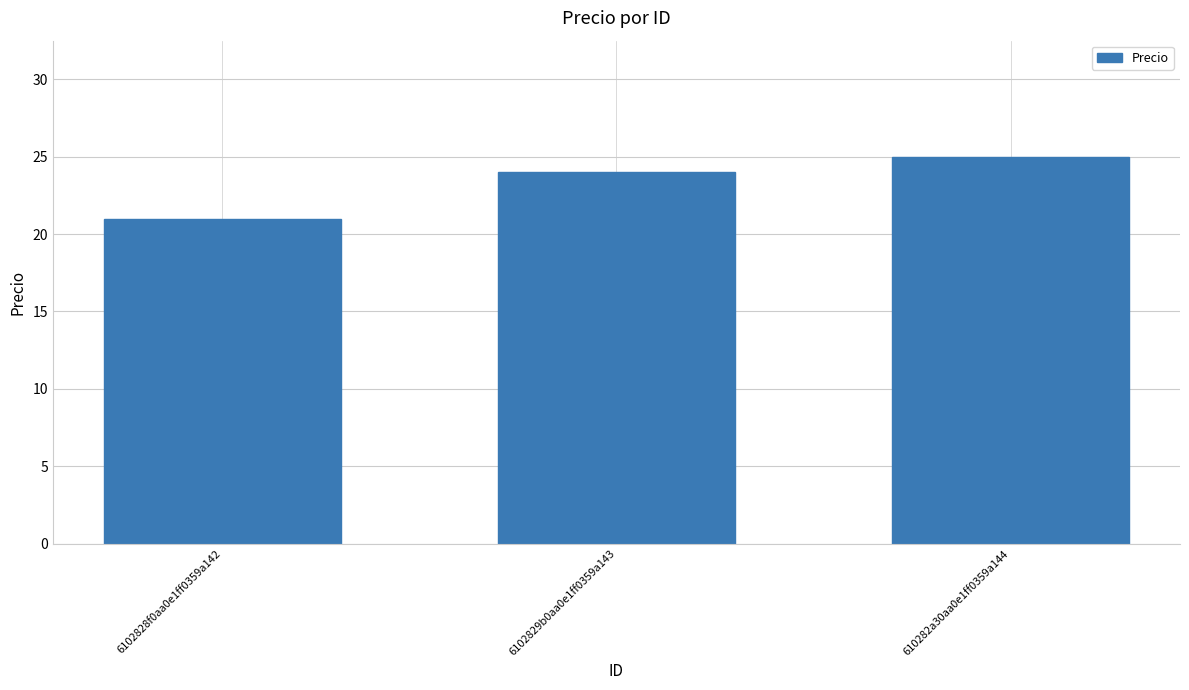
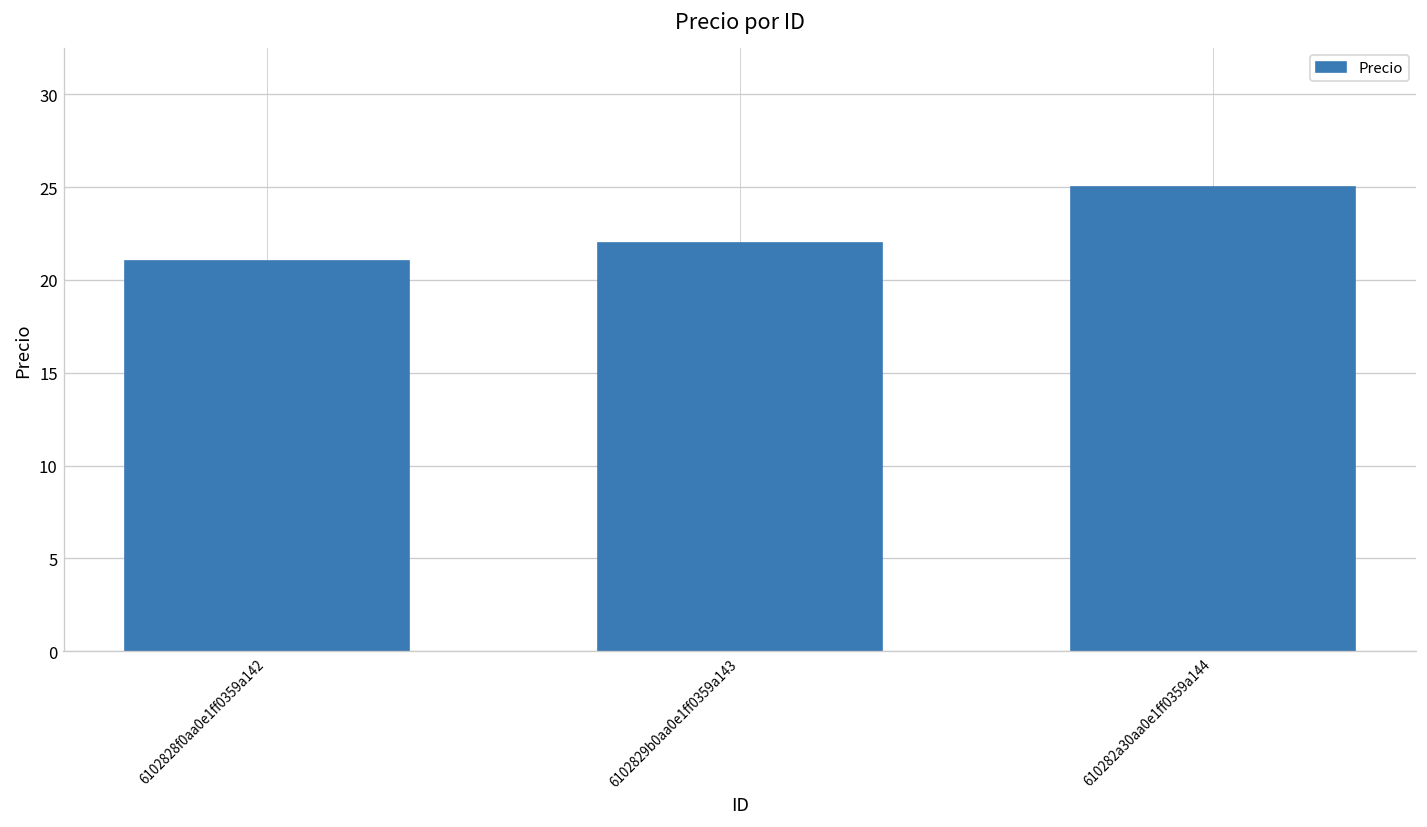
6102829b0aa0e1ff0359a143: 24 -> 22
